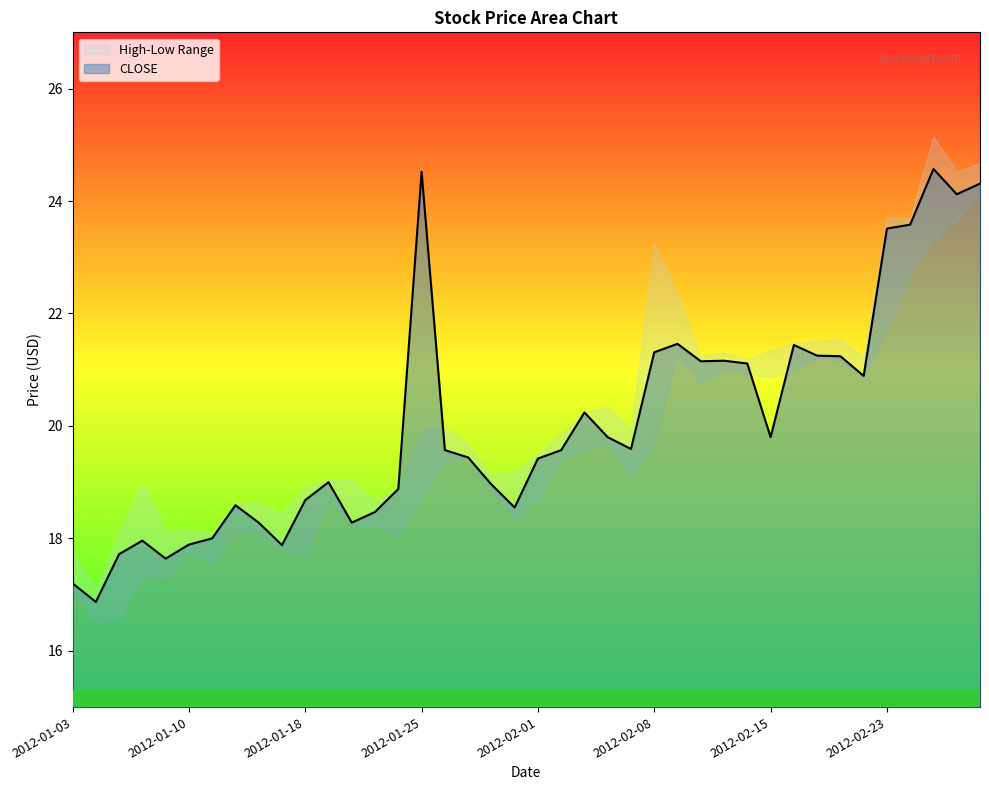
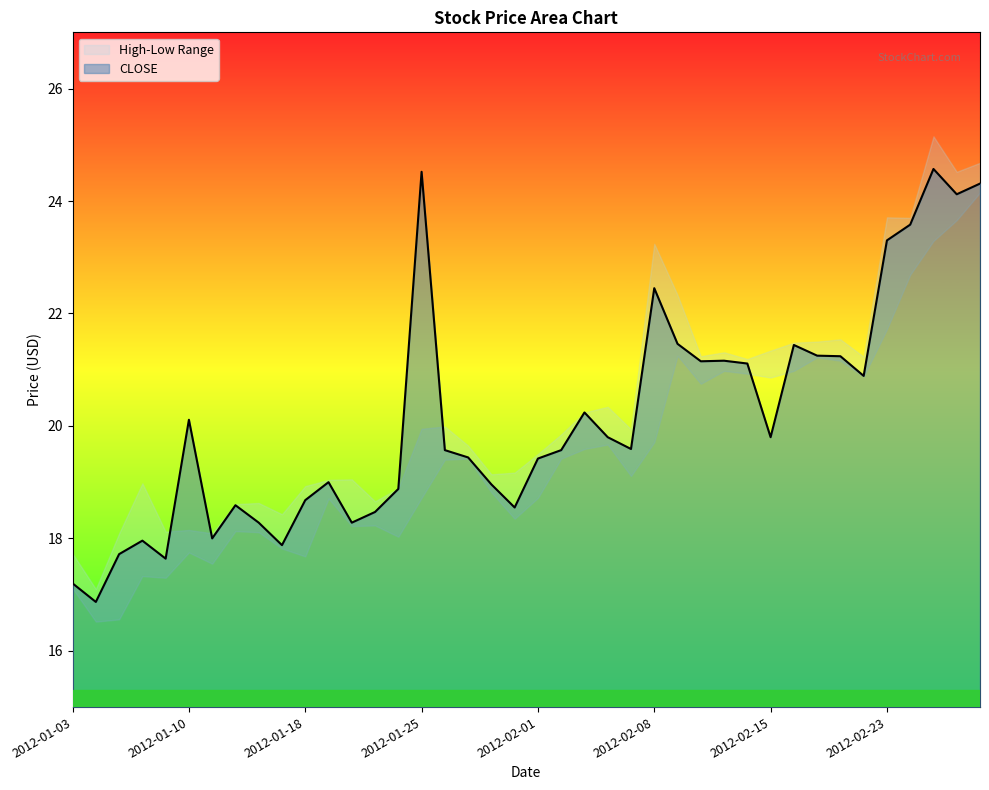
CLOSE, 2012-01-10: 17.9 -> 20.1
CLOSE, 2012-02-08: 21.3 -> 22.5
CLOSE, 2012-02-23: 23.5 -> 23.3
